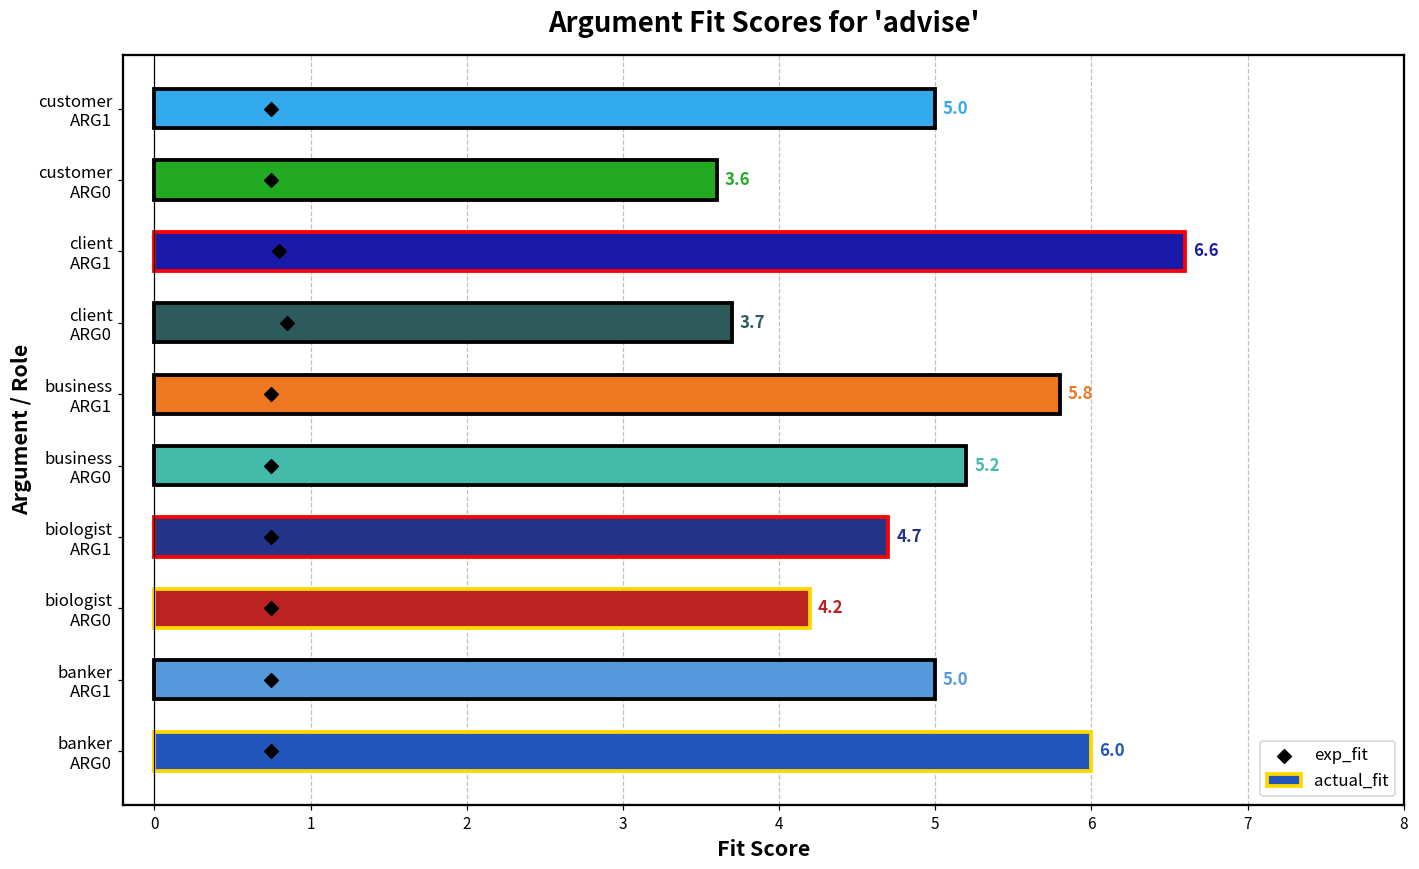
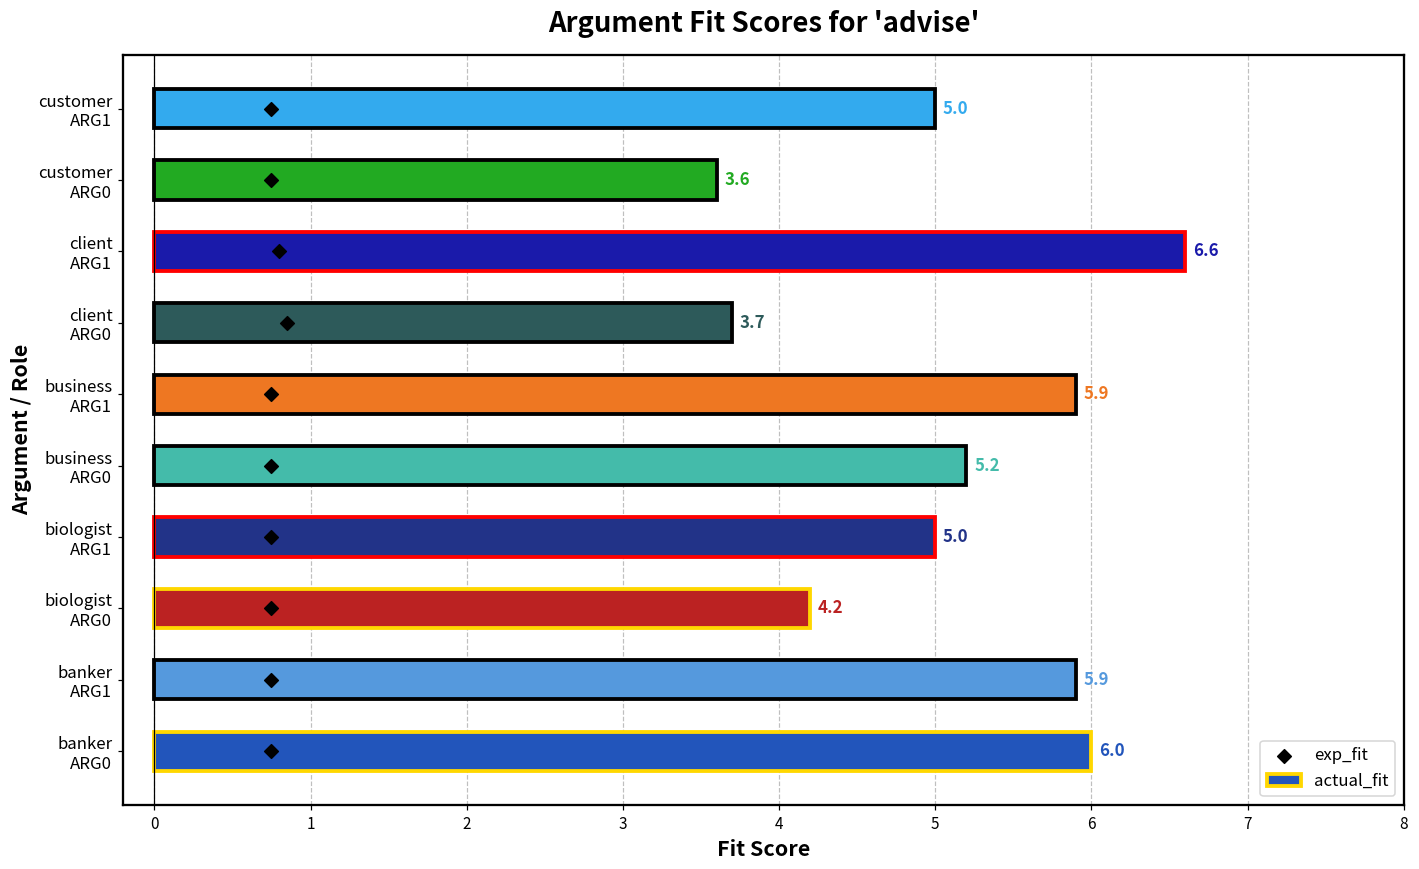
actual_fit, business ARG1: 5.8 -> 5.9
actual_fit, biologist ARG1: 4.7 -> 5.0
actual_fit, banker ARG1: 5.0 -> 5.9
